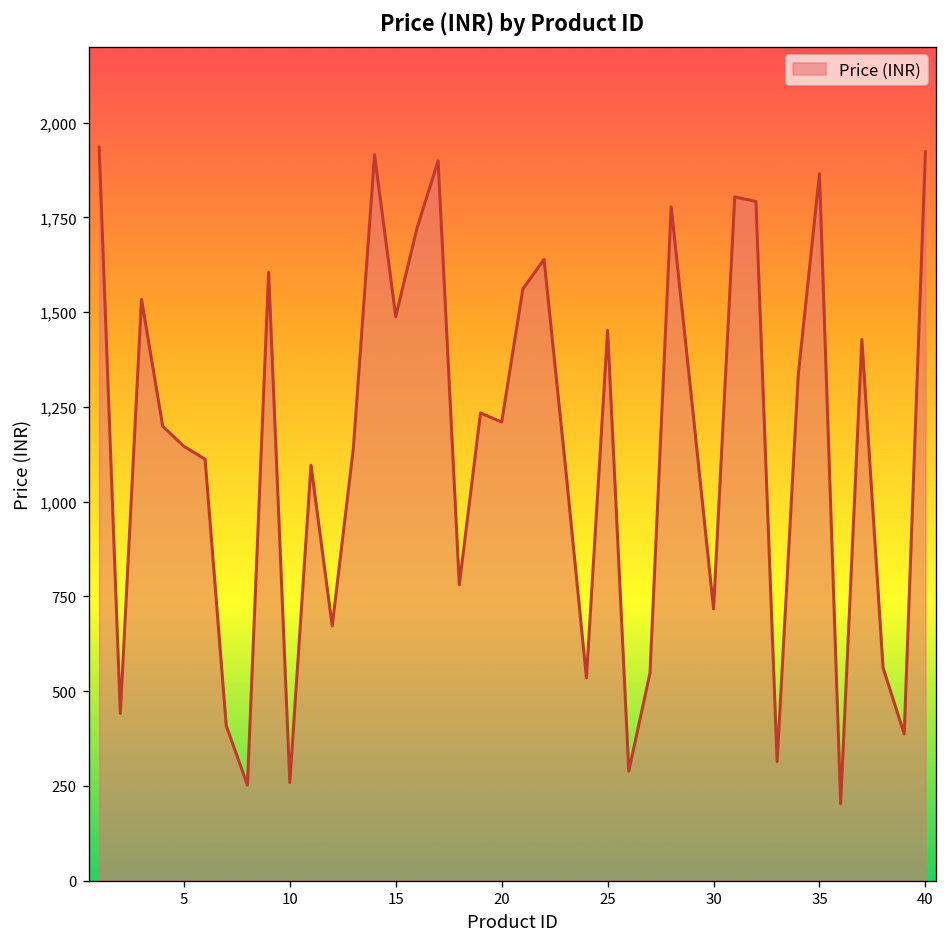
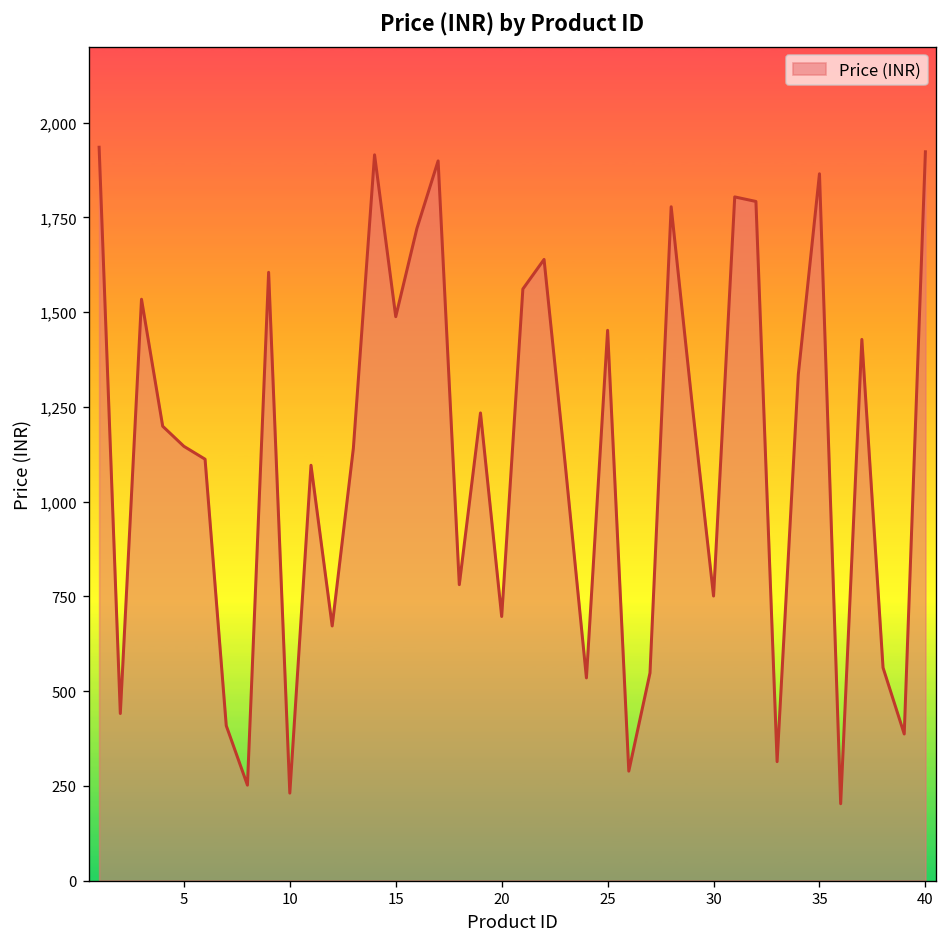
10: 260 -> 230
20: 1,210 -> 700
30: 720 -> 750
